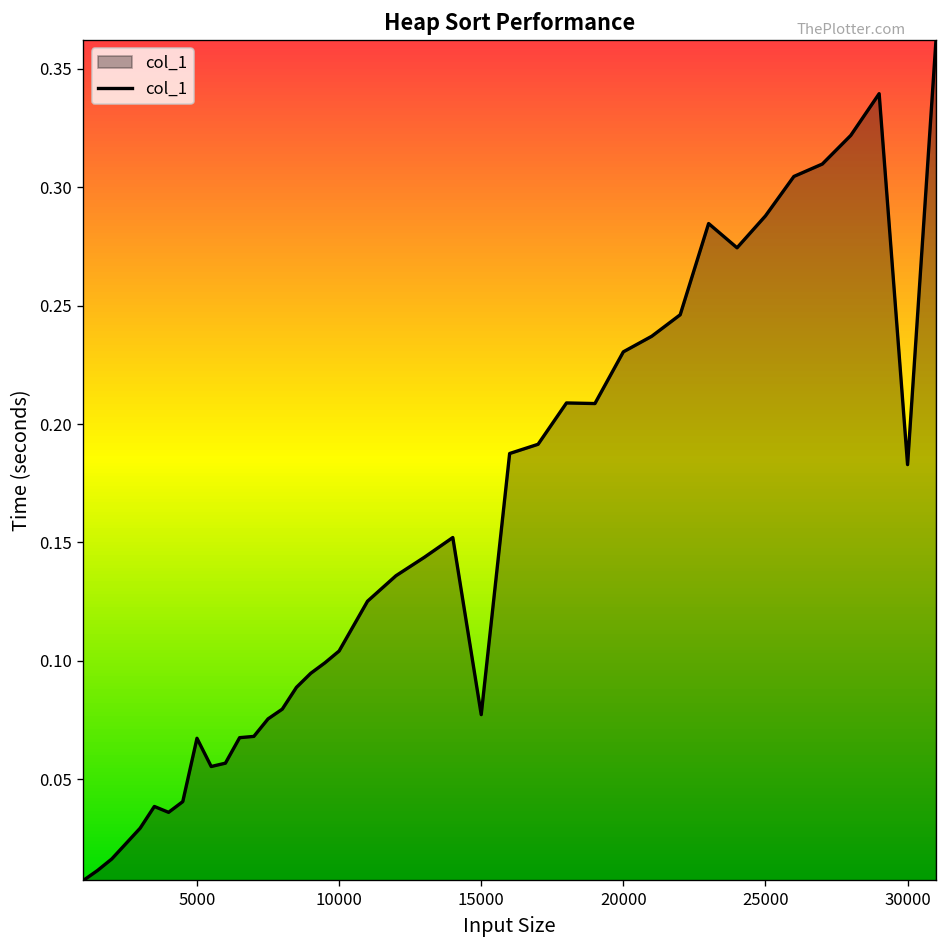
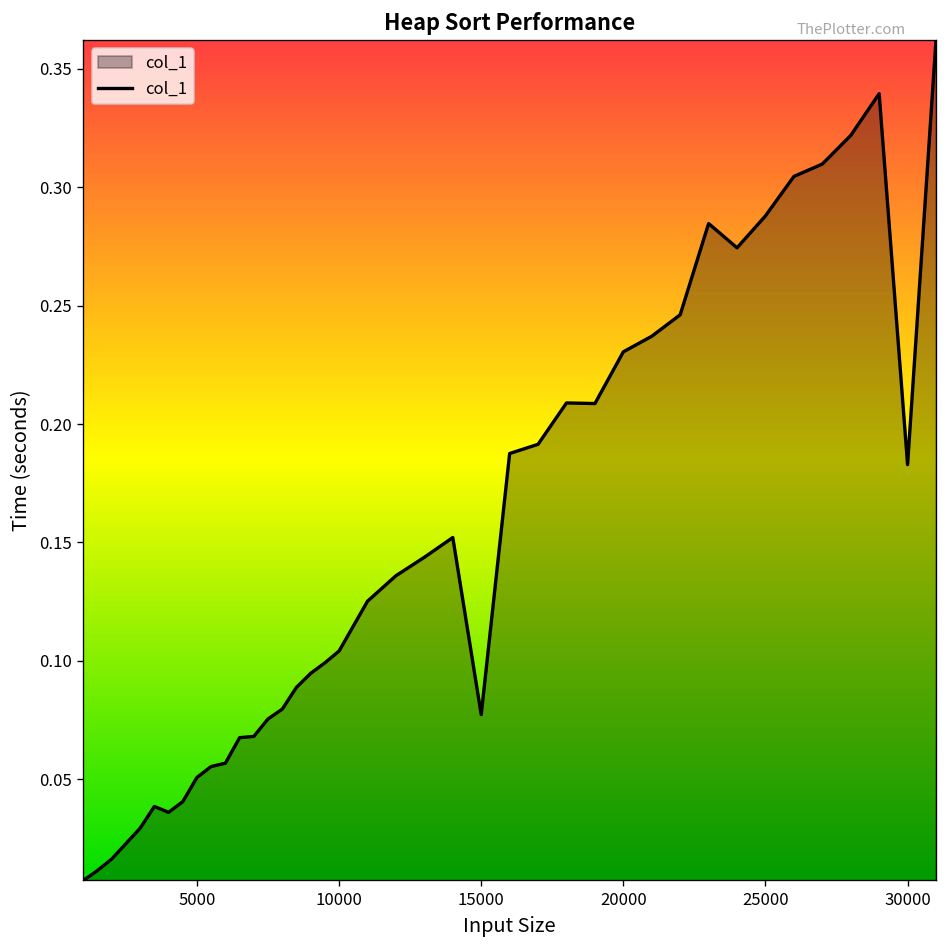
5000: 0.067 -> 0.051
